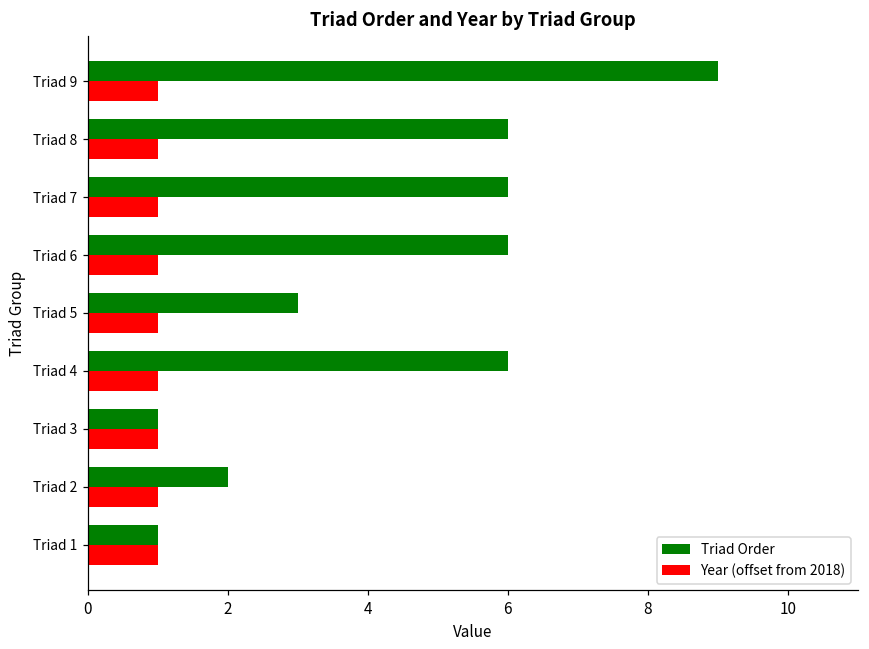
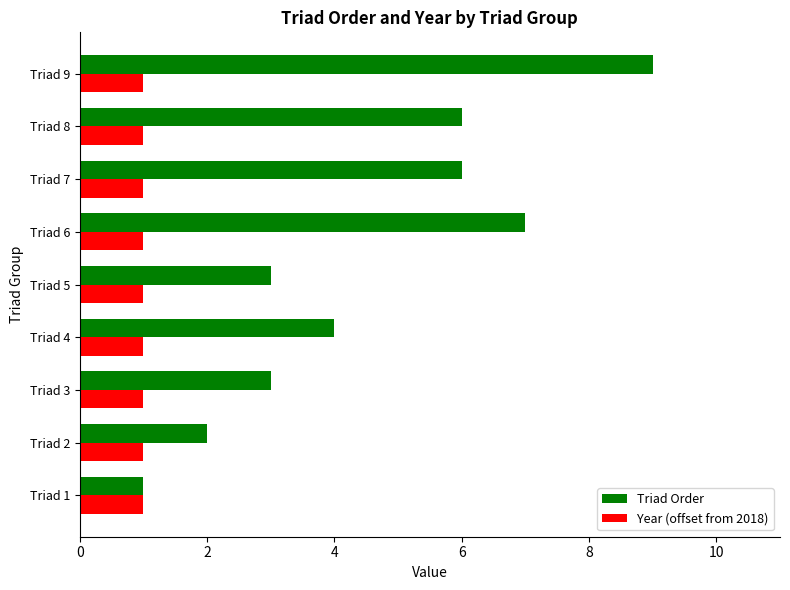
Triad Order, Triad 6: 6 -> 7
Triad Order, Triad 4: 6 -> 4
Triad Order, Triad 3: 1 -> 3
